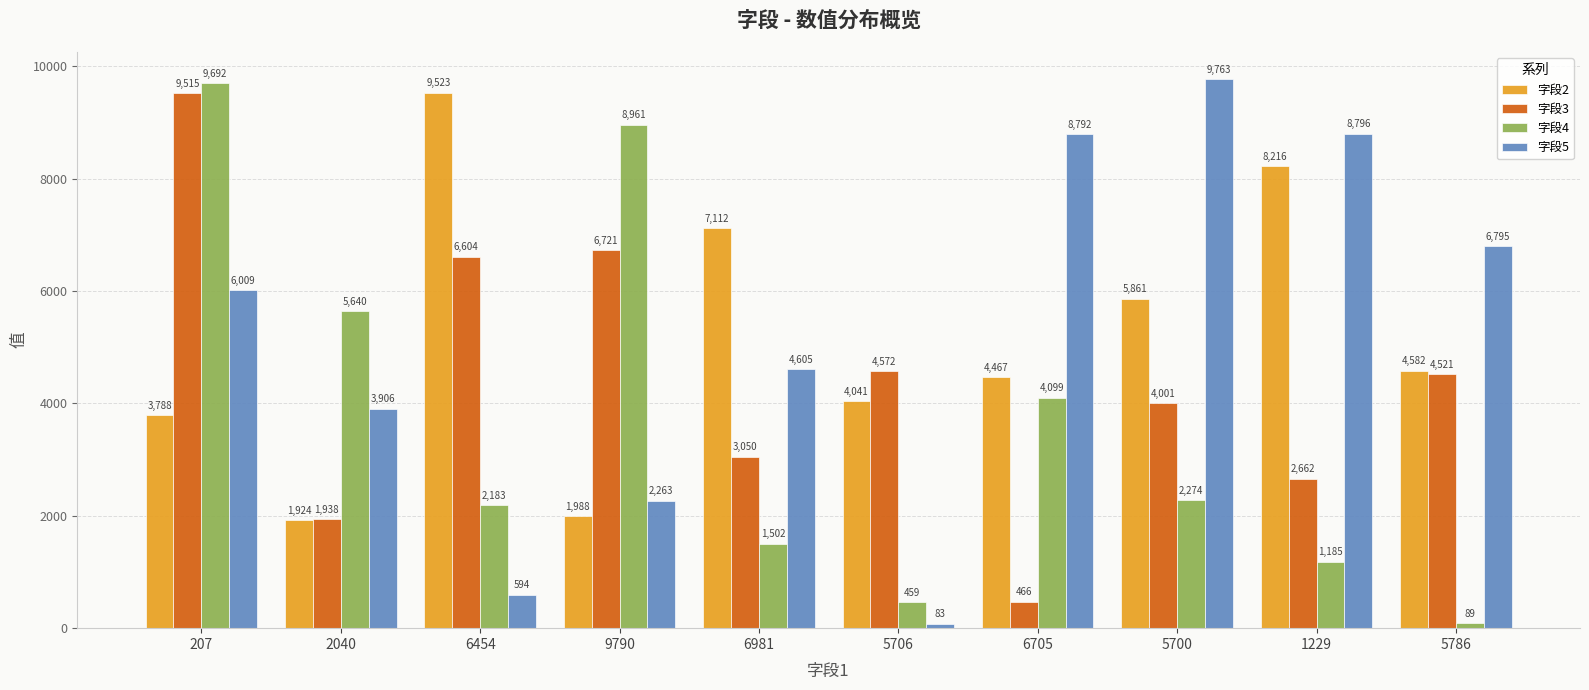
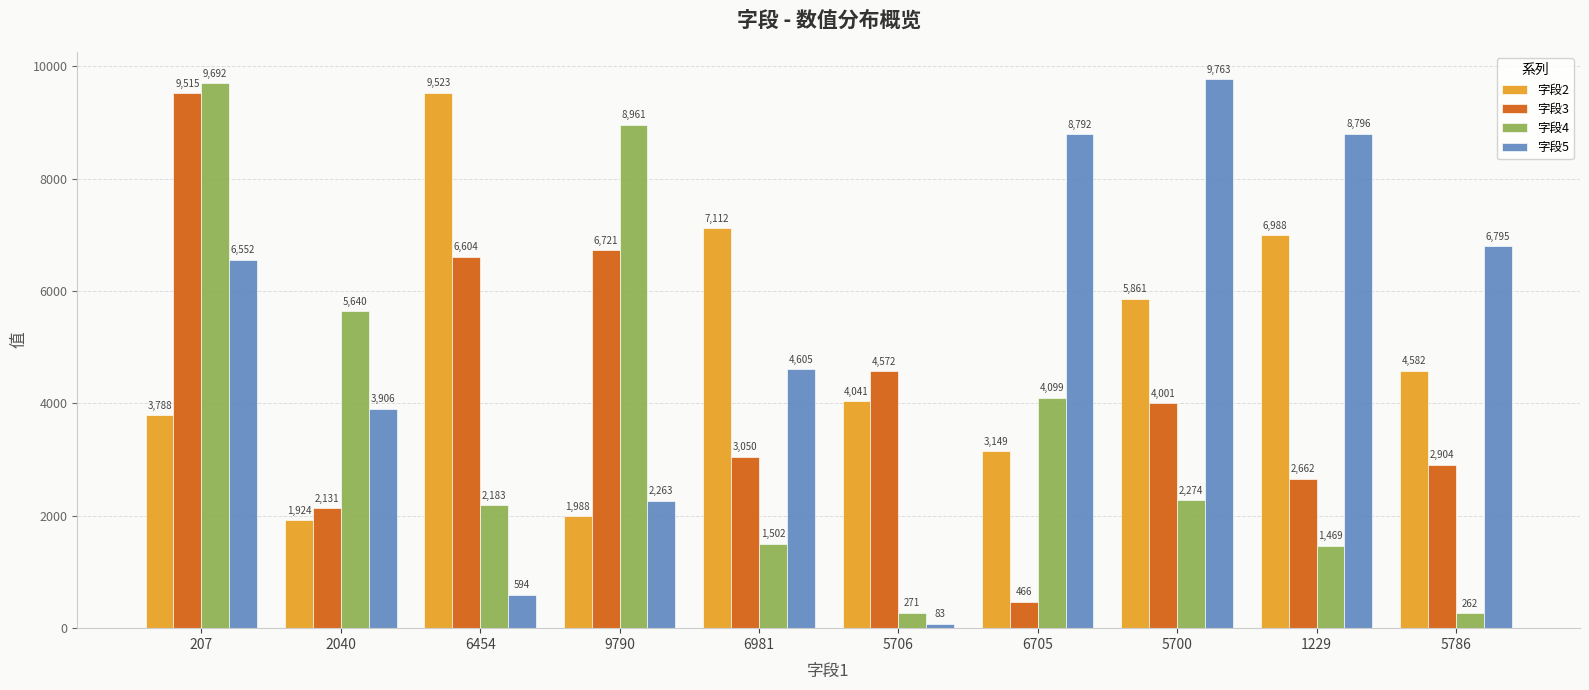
字段5, 207: 6,009 -> 6,552
字段3, 2040: 1,938 -> 2,131
字段4, 5706: 459 -> 271
字段2, 6705: 4,467 -> 3,149
字段2, 1229: 8,216 -> 6,988
字段4, 1229: 1,185 -> 1,469
字段3, 5786: 4,521 -> 2,904
字段4, 5786: 89 -> 262
